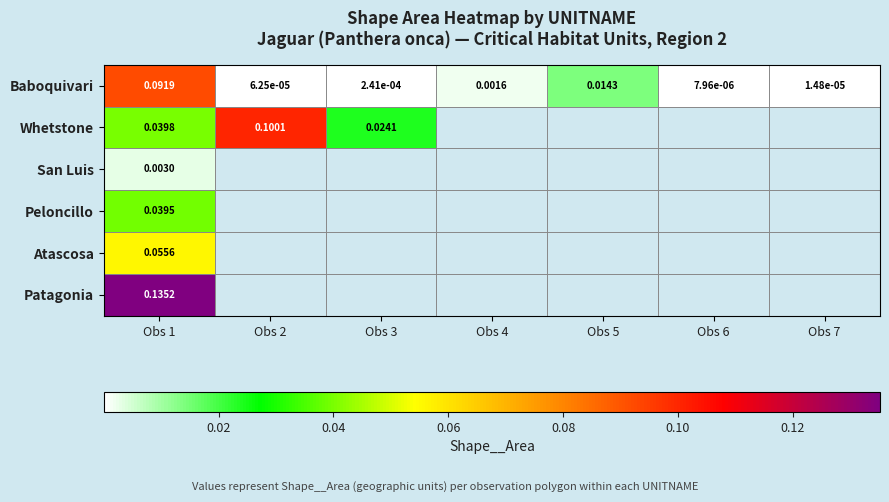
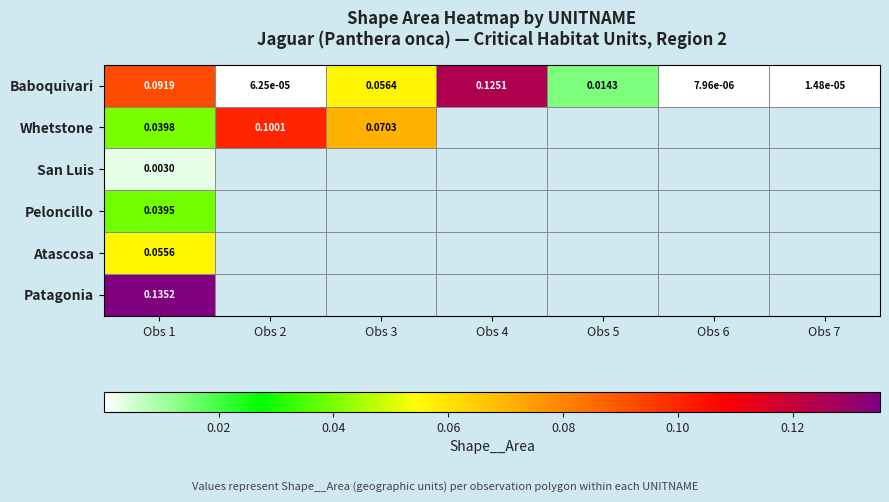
Baboquivari, Obs 3: 2.41e-04 -> 0.0564
Baboquivari, Obs 4: 0.0016 -> 0.1251
Whetstone, Obs 3: 0.0241 -> 0.0703
